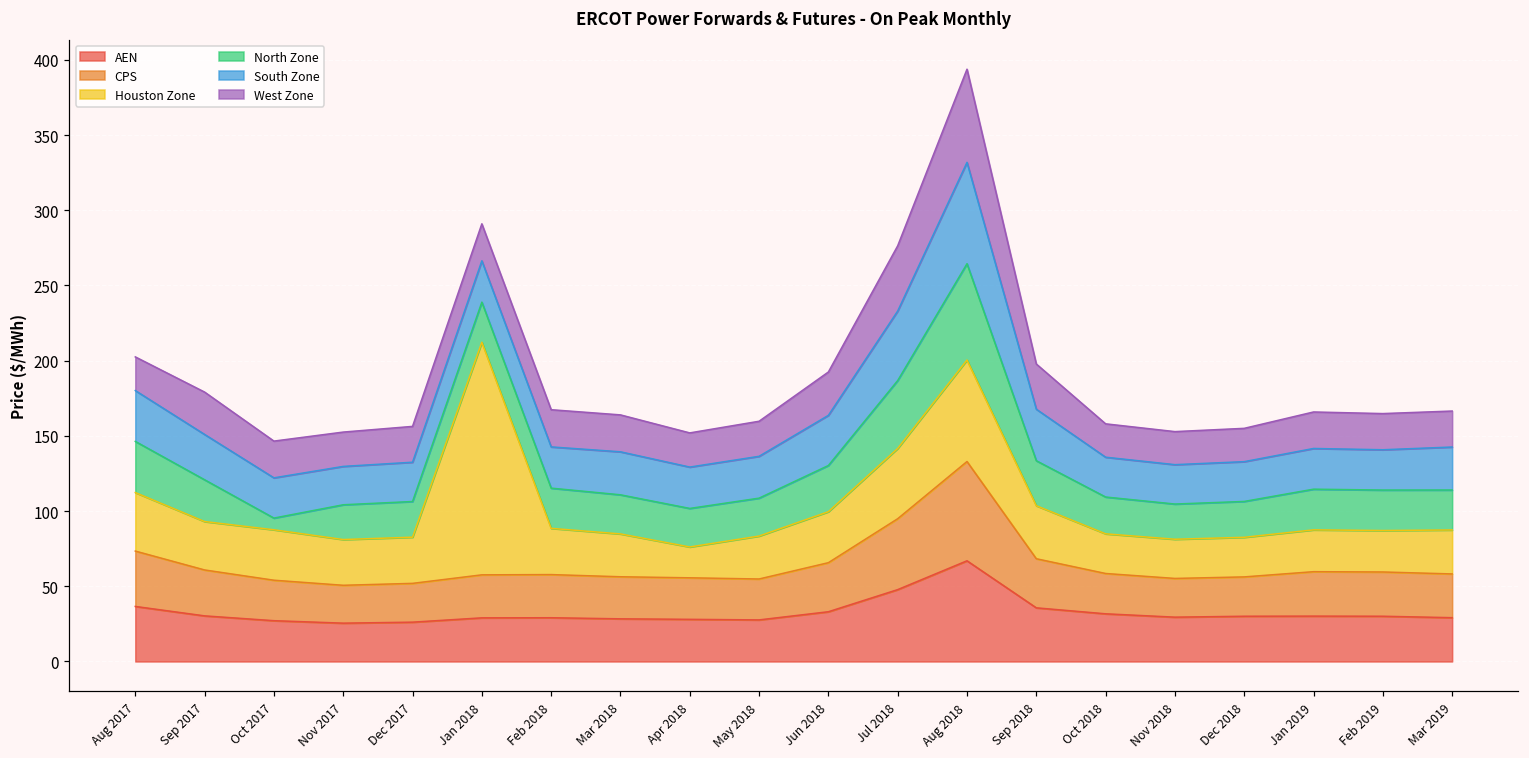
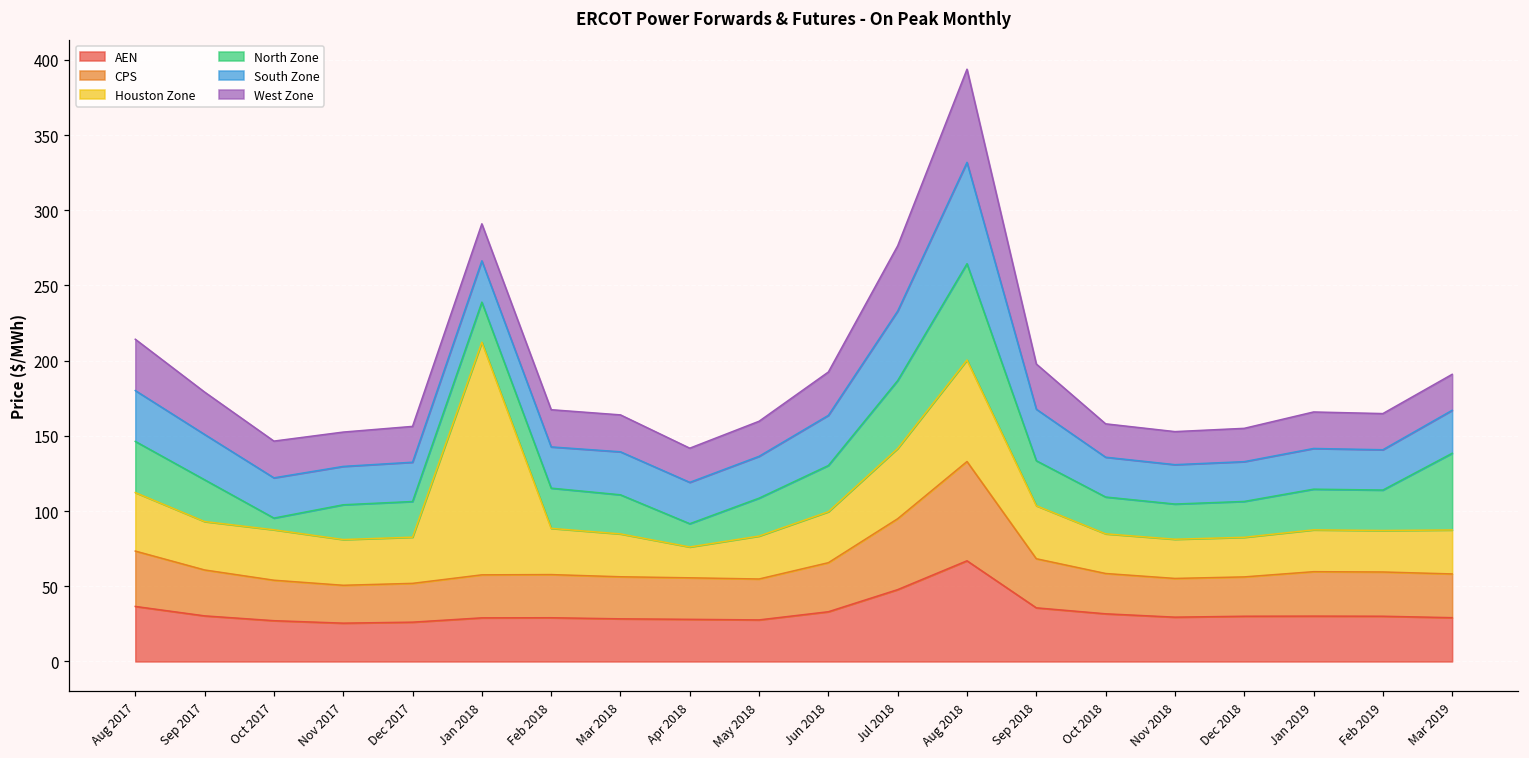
West Zone, Aug 2017: 22 -> 34
North Zone, Apr 2018: 26 -> 15
North Zone, Mar 2019: 27 -> 51
